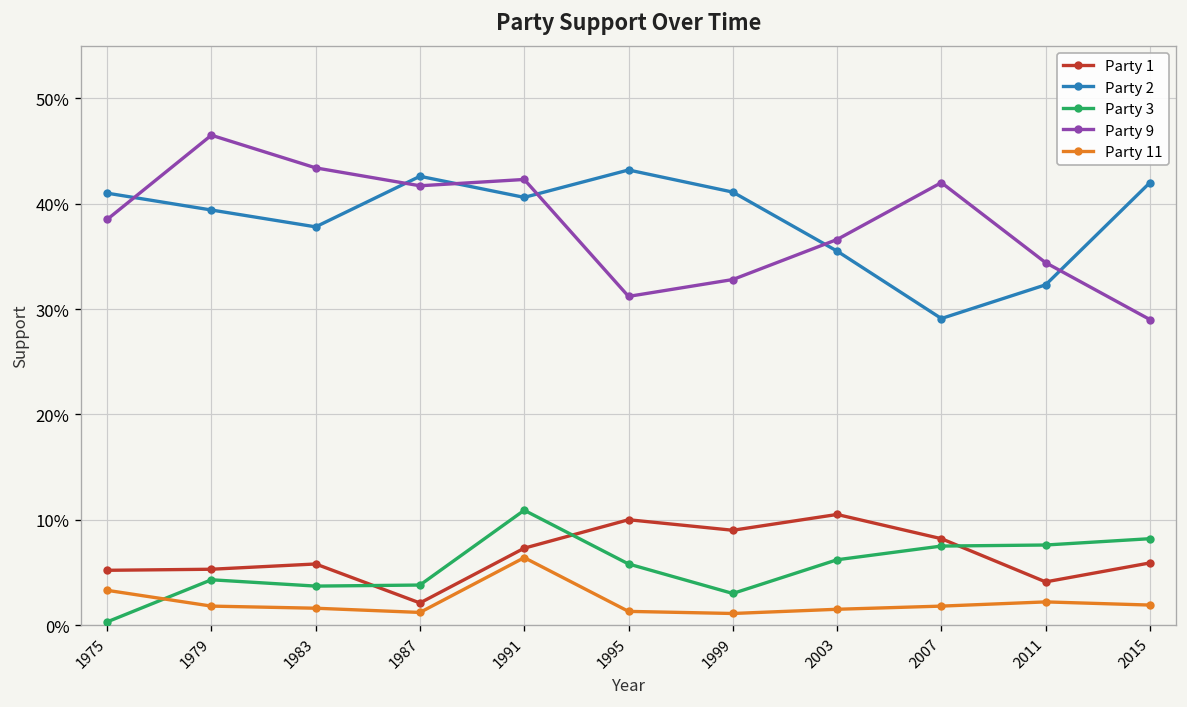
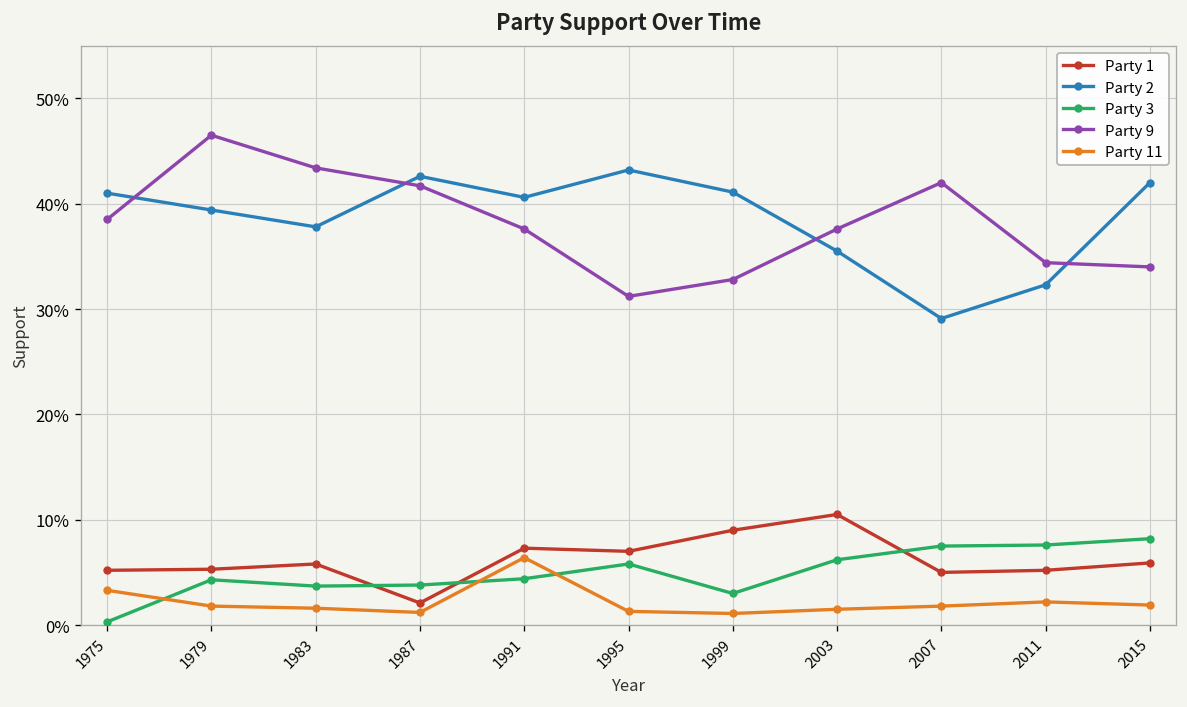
Party 3, 1991: 11% -> 4%
Party 9, 1991: 42% -> 38%
Party 1, 1995: 10% -> 7%
Party 9, 2003: 37% -> 38%
Party 1, 2007: 8% -> 5%
Party 1, 2011: 4% -> 5%
Party 9, 2015: 29% -> 34%
